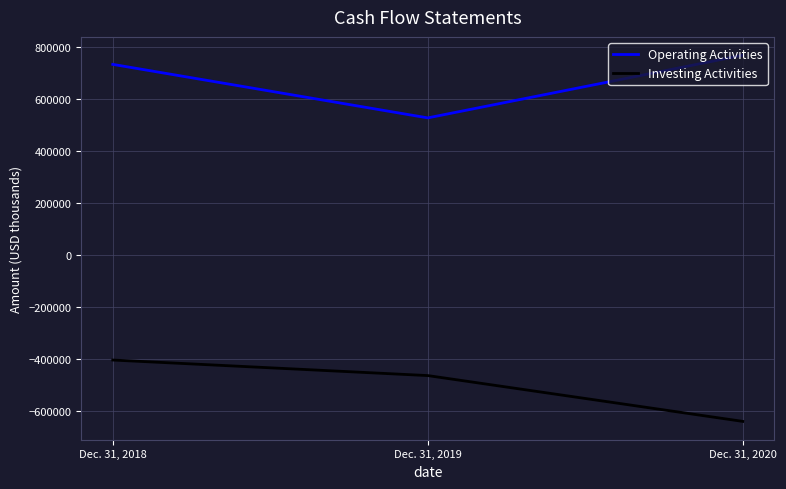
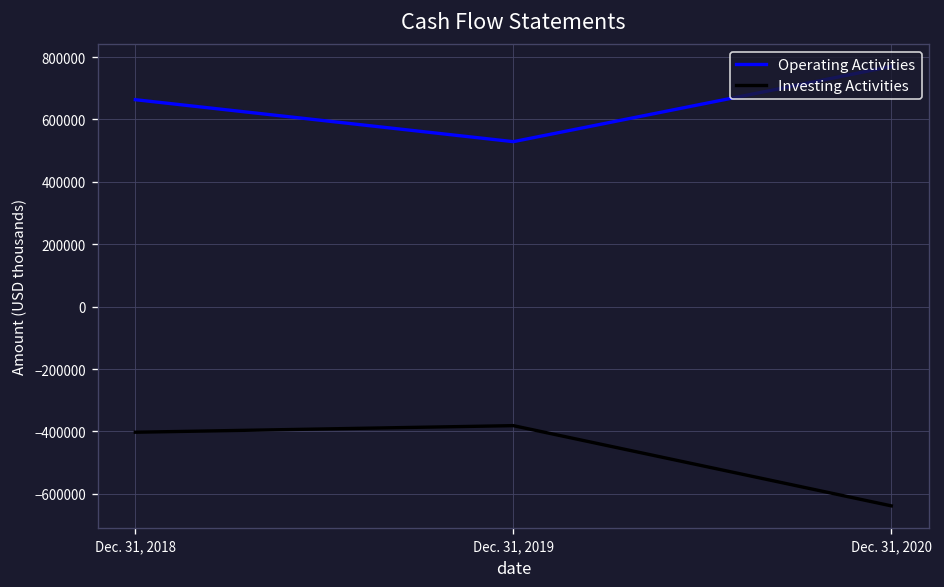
Operating Activities, Dec. 31, 2018: 730000 -> 660000
Investing Activities, Dec. 31, 2019: -460000 -> -380000
